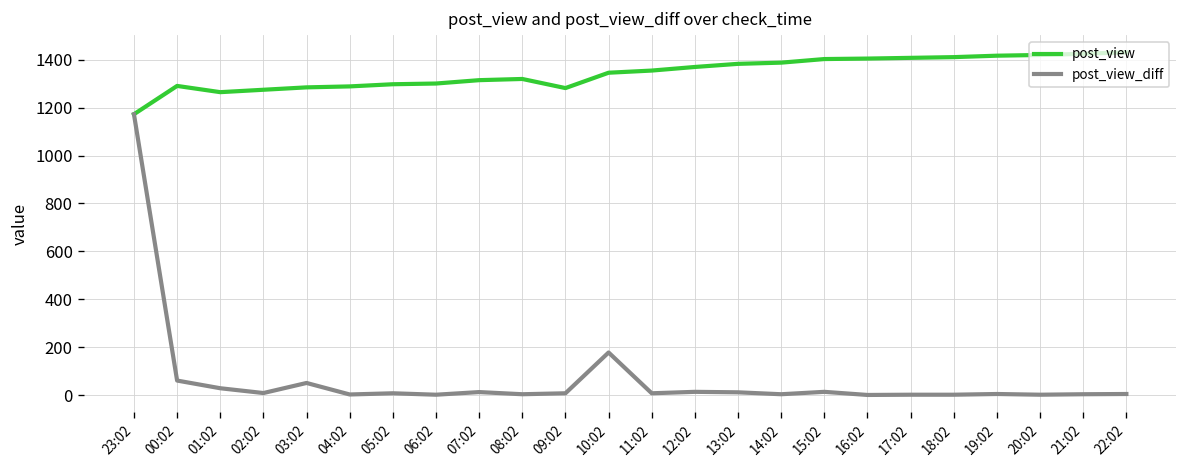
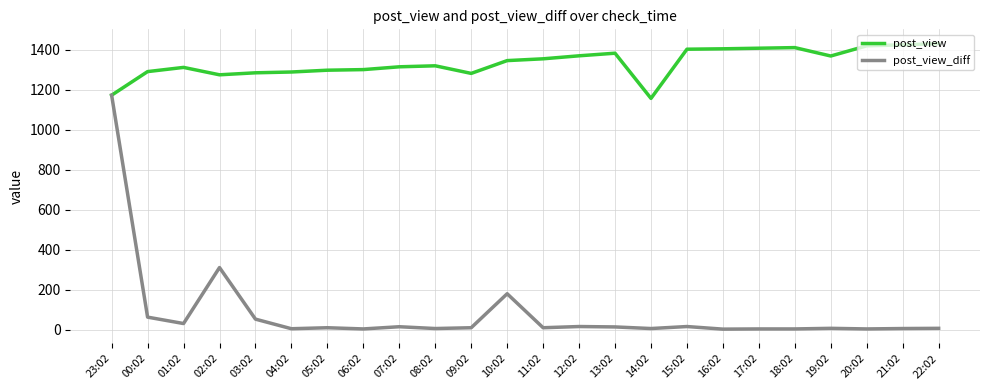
post_view, 01:02: 1260 -> 1310
post_view_diff, 02:02: 10 -> 310
post_view, 14:02: 1390 -> 1160
post_view, 19:02: 1420 -> 1370
